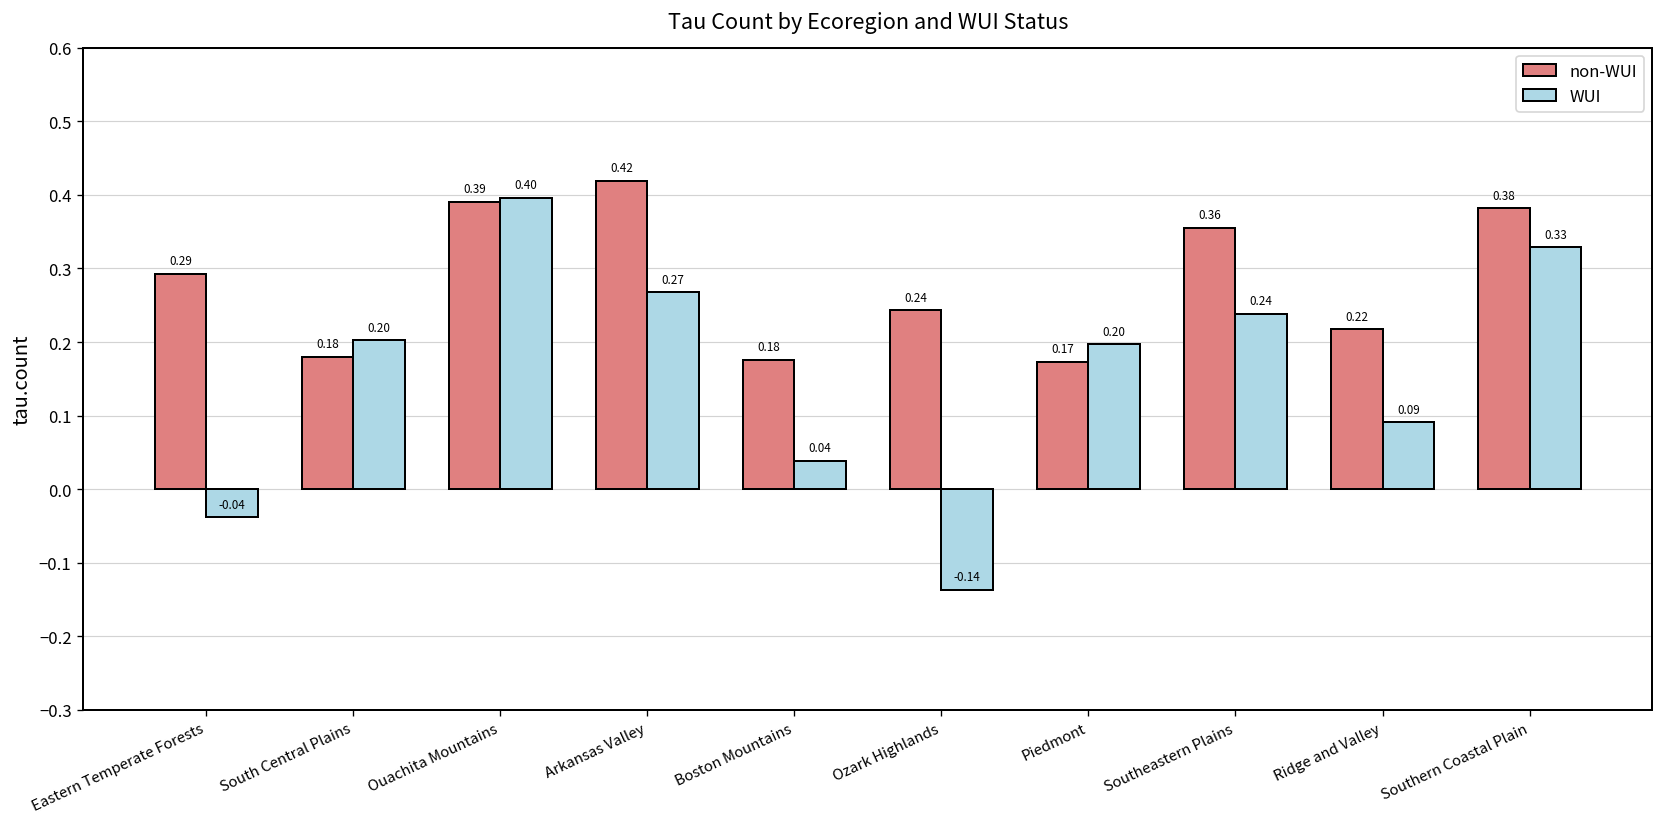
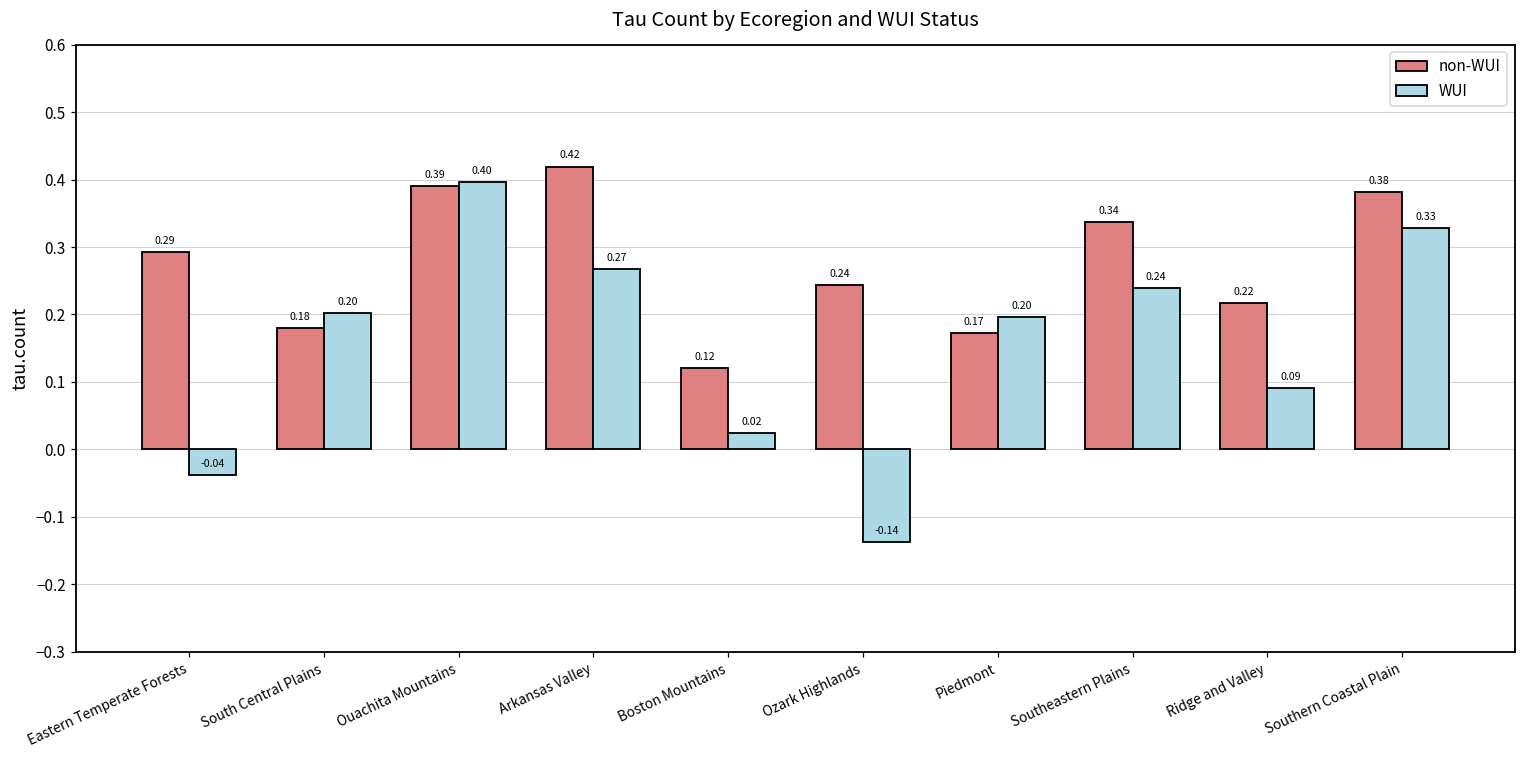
non-WUI, Boston Mountains: 0.18 -> 0.12
WUI, Boston Mountains: 0.04 -> 0.02
non-WUI, Southeastern Plains: 0.36 -> 0.34
